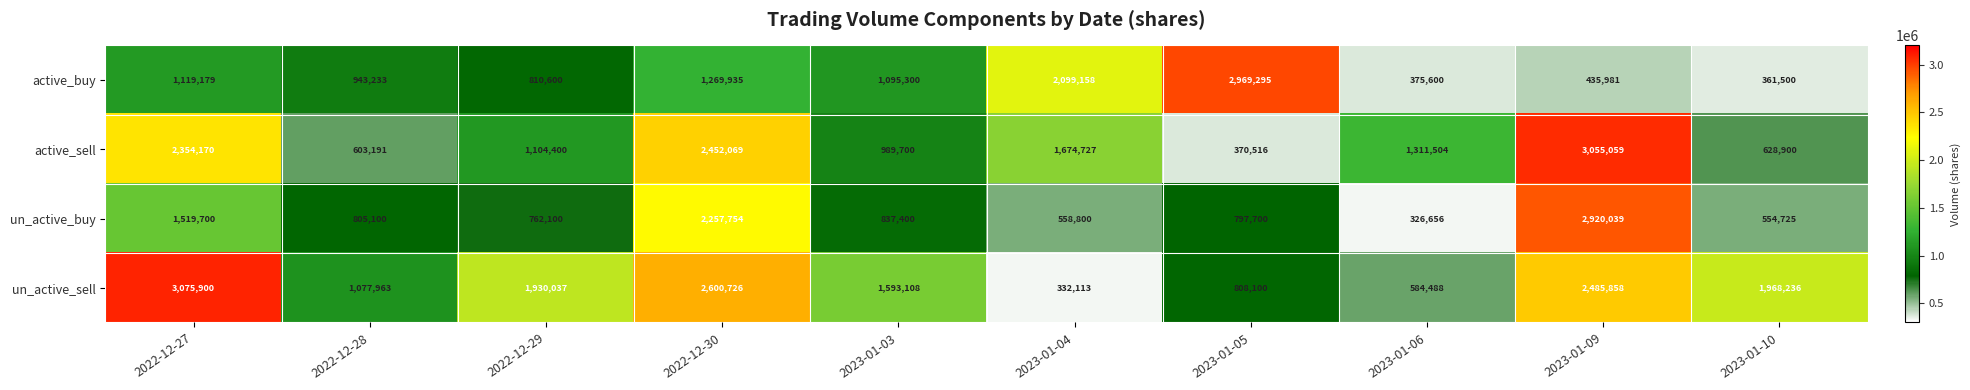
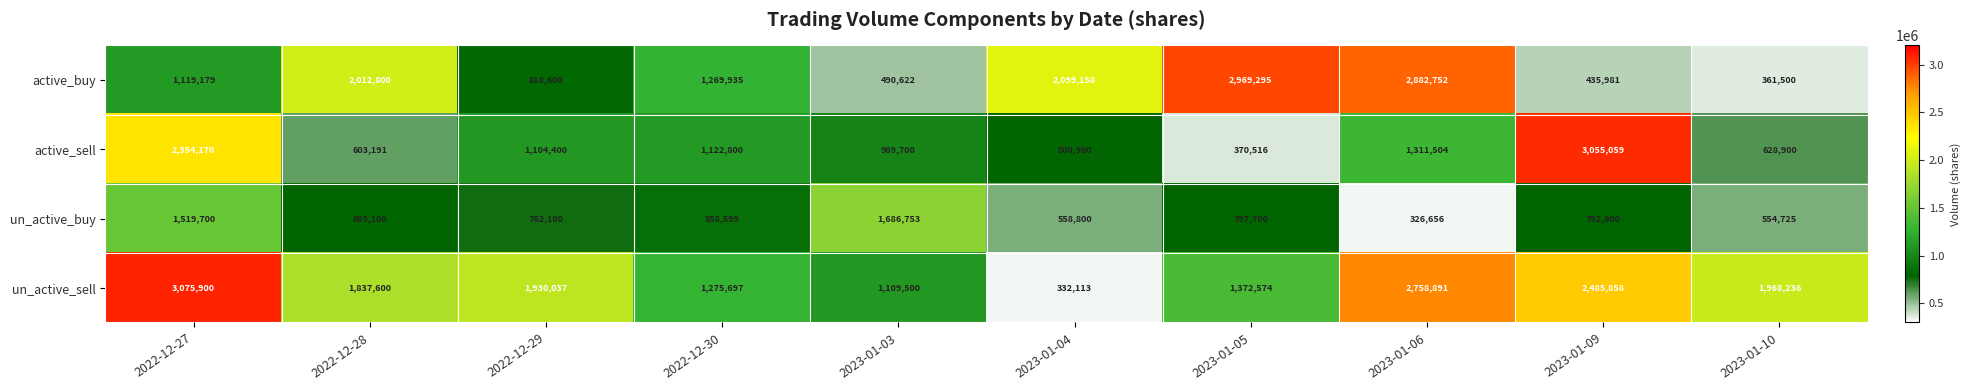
active_buy, 2022-12-28: 943,233 -> 2,012,800
active_buy, 2023-01-03: 1,095,300 -> 490,622
active_buy, 2023-01-06: 375,600 -> 2,882,752
active_sell, 2022-12-30: 2,452,069 -> 1,122,800
active_sell, 2023-01-04: 1,674,727 -> 800,900
un_active_buy, 2022-12-30: 2,257,754 -> 858,599
un_active_buy, 2023-01-03: 837,400 -> 1,686,753
un_active_buy, 2023-01-09: 2,920,039 -> 792,800
un_active_sell, 2022-12-28: 1,077,963 -> 1,837,600
un_active_sell, 2022-12-30: 2,600,726 -> 1,275,697
un_active_sell, 2023-01-03: 1,593,108 -> 1,109,500
un_active_sell, 2023-01-05: 808,100 -> 1,372,574
un_active_sell, 2023-01-06: 584,488 -> 2,758,891
